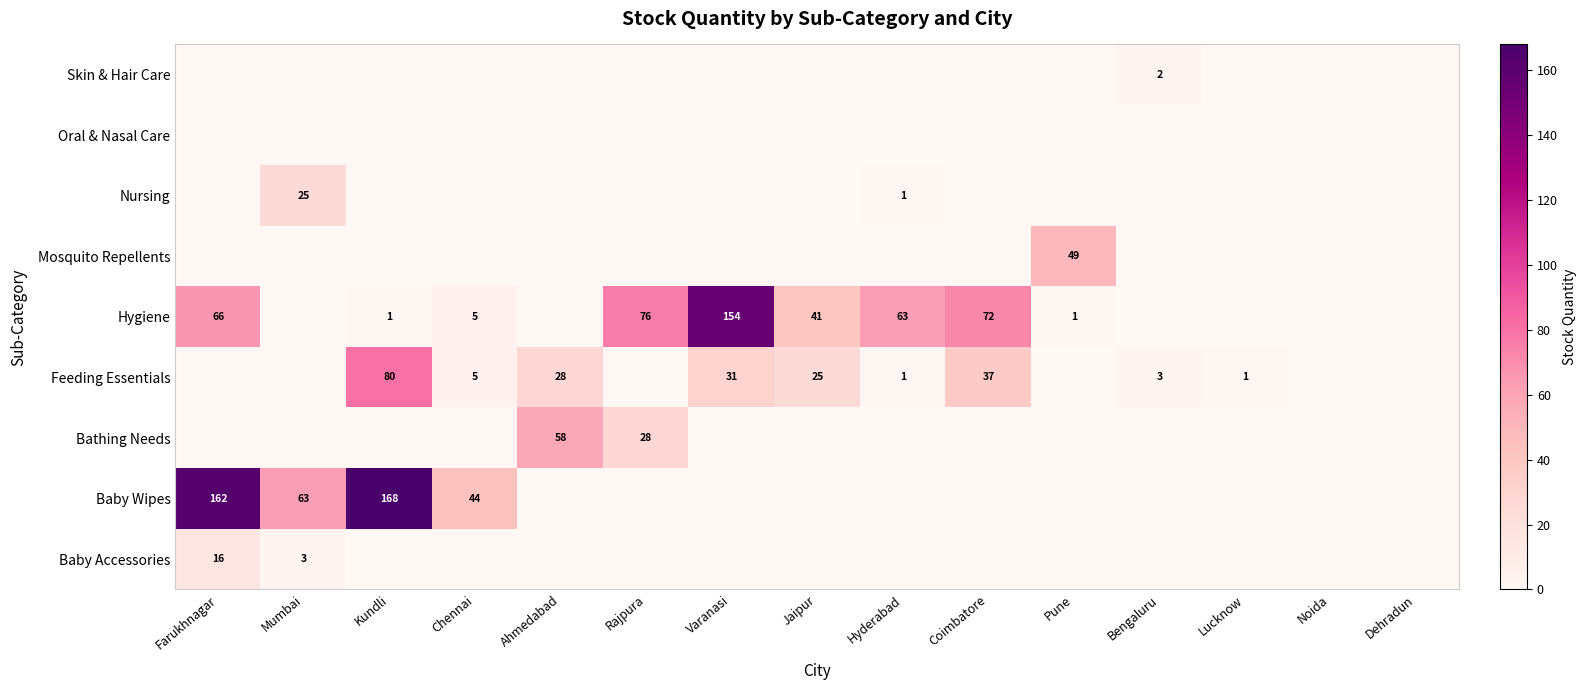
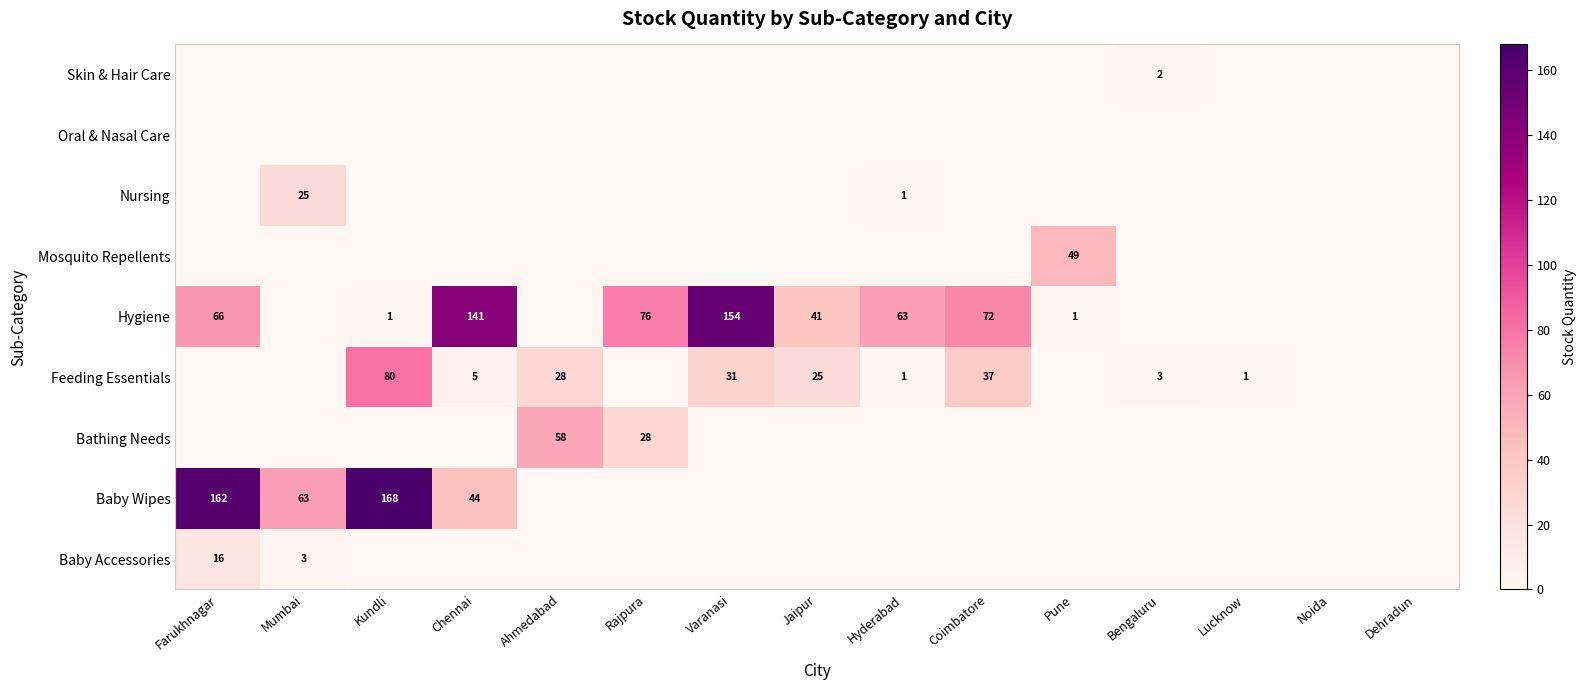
Hygiene, Chennai: 5 -> 141
